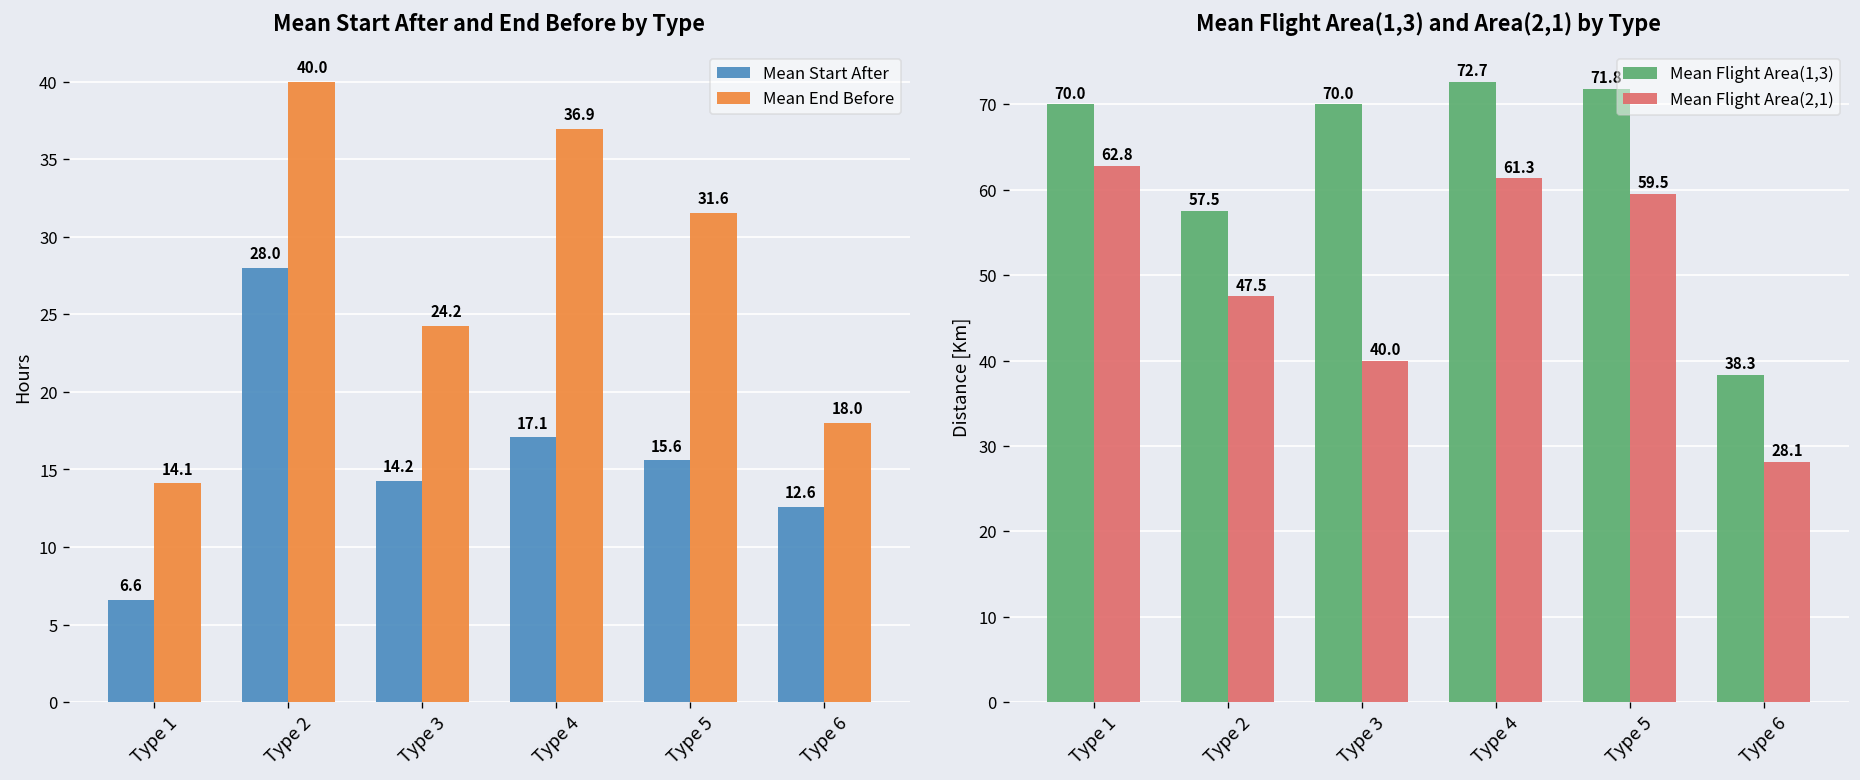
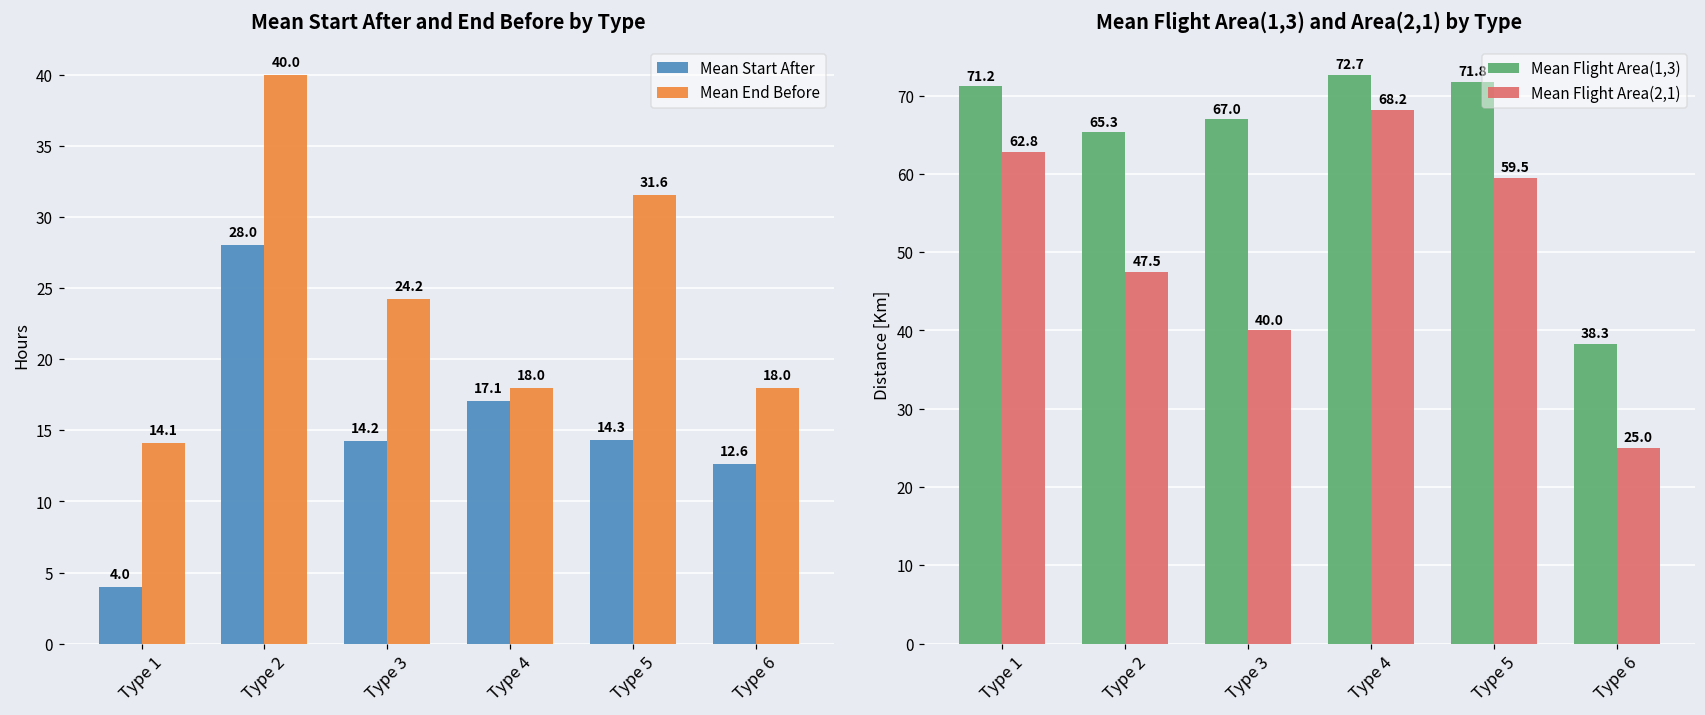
Mean Start After and End Before by Type, Mean Start After, Type 1: 6.6 -> 4.0
Mean Start After and End Before by Type, Mean End Before, Type 4: 36.9 -> 18.0
Mean Start After and End Before by Type, Mean Start After, Type 5: 15.6 -> 14.3
Mean Flight Area(1,3) and Area(2,1) by Type, Mean Flight Area(1,3), Type 1: 70.0 -> 71.2
Mean Flight Area(1,3) and Area(2,1) by Type, Mean Flight Area(1,3), Type 2: 57.5 -> 65.3
Mean Flight Area(1,3) and Area(2,1) by Type, Mean Flight Area(1,3), Type 3: 70.0 -> 67.0
Mean Flight Area(1,3) and Area(2,1) by Type, Mean Flight Area(2,1), Type 4: 61.3 -> 68.2
Mean Flight Area(1,3) and Area(2,1) by Type, Mean Flight Area(2,1), Type 6: 28.1 -> 25.0
